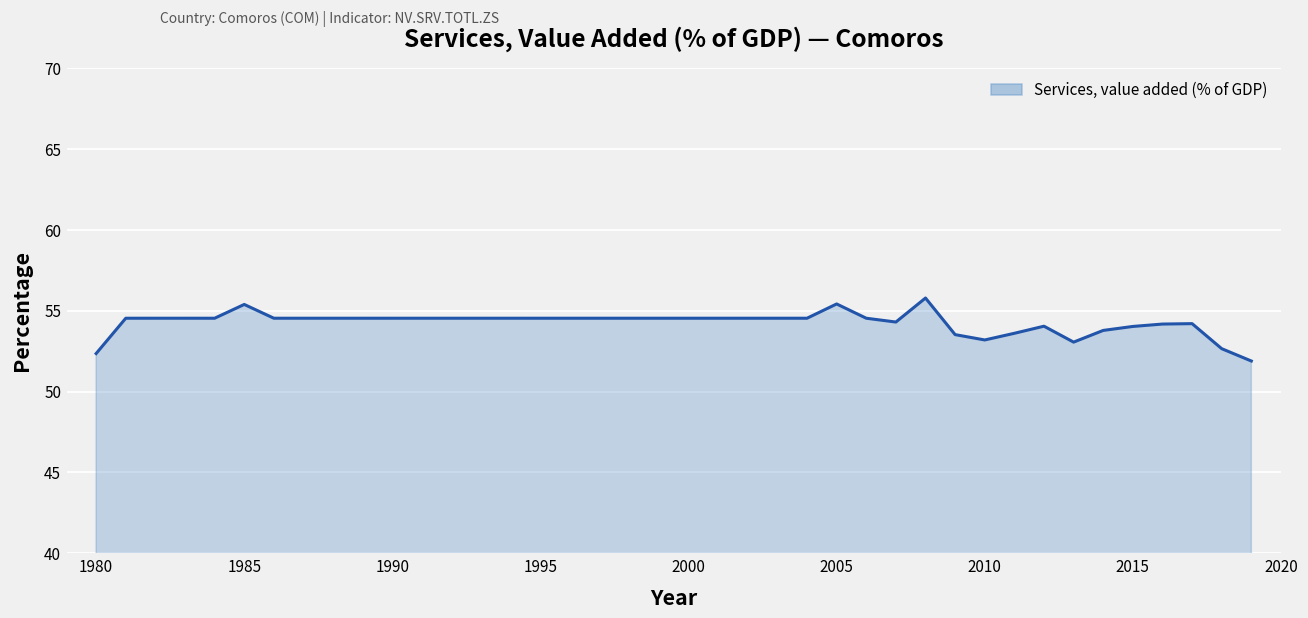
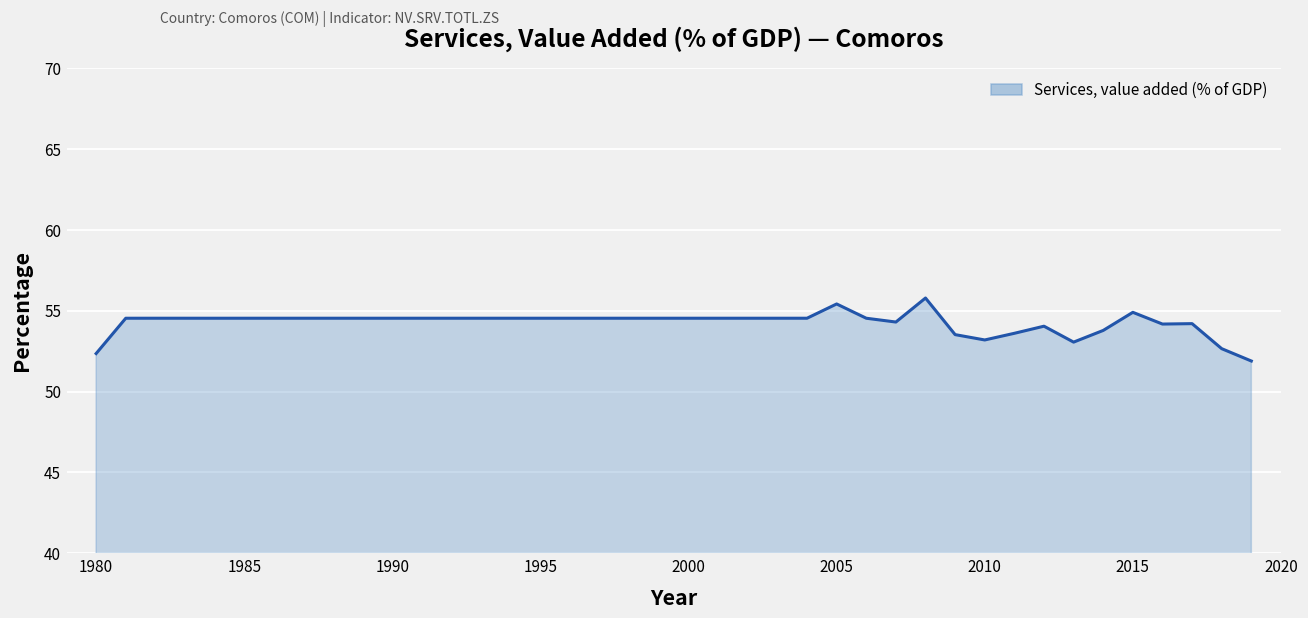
1985: 55.4 -> 54.5
2015: 54.0 -> 54.9
